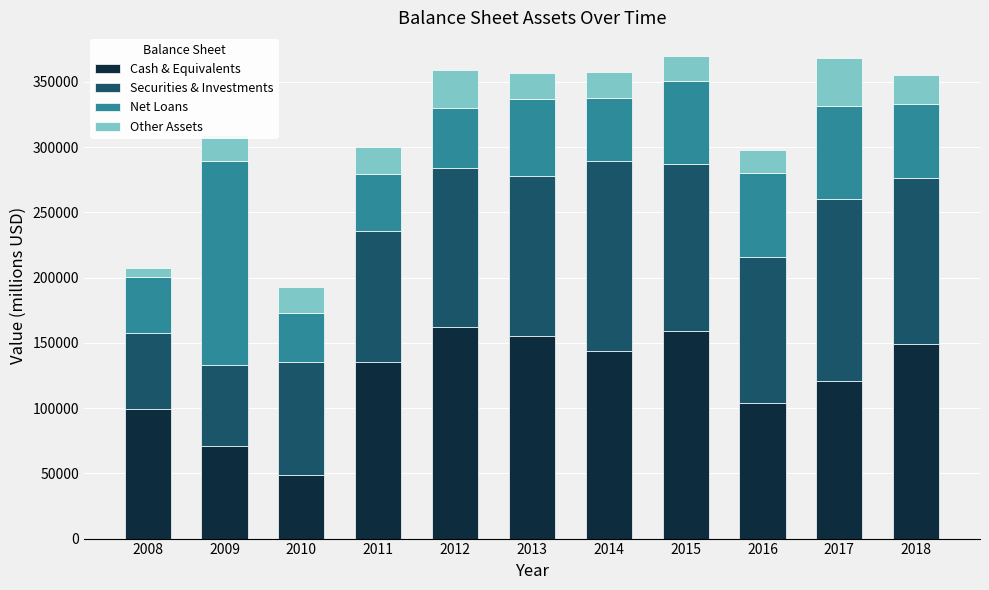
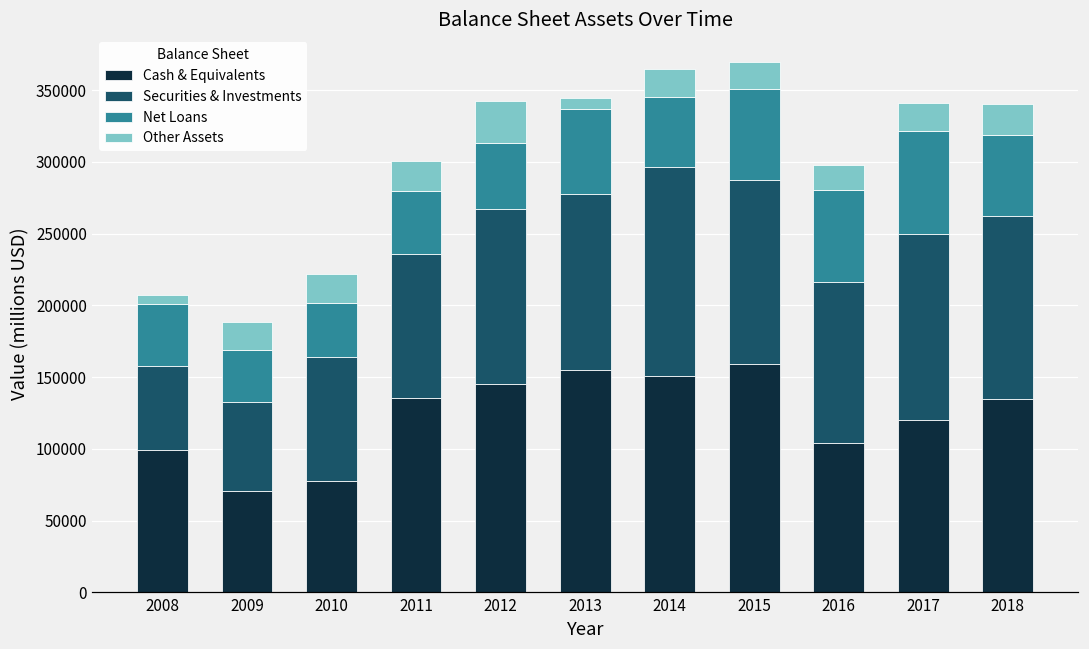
Net Loans, 2009: 157000 -> 36000
Cash & Equivalents, 2010: 49000 -> 78000
Cash & Equivalents, 2012: 162000 -> 145000
Other Assets, 2013: 20000 -> 7000
Cash & Equivalents, 2014: 143000 -> 151000
Securities & Investments, 2017: 139000 -> 130000
Other Assets, 2017: 37000 -> 19000
Cash & Equivalents, 2018: 149000 -> 135000
